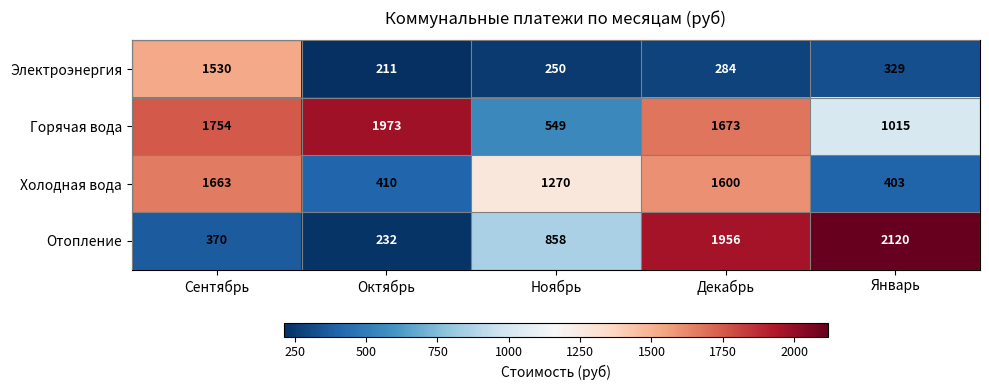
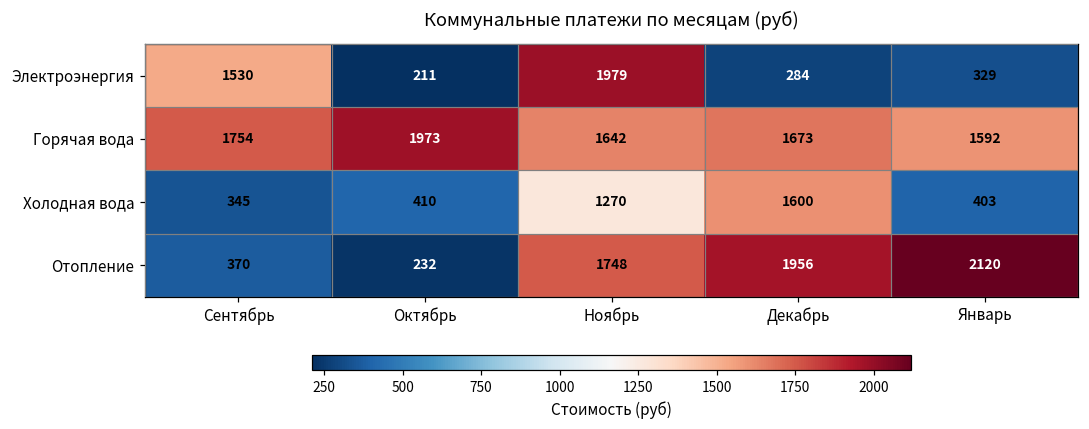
Электроэнергия, Ноябрь: 250 -> 1979
Горячая вода, Ноябрь: 549 -> 1642
Горячая вода, Январь: 1015 -> 1592
Холодная вода, Сентябрь: 1663 -> 345
Отопление, Ноябрь: 858 -> 1748
